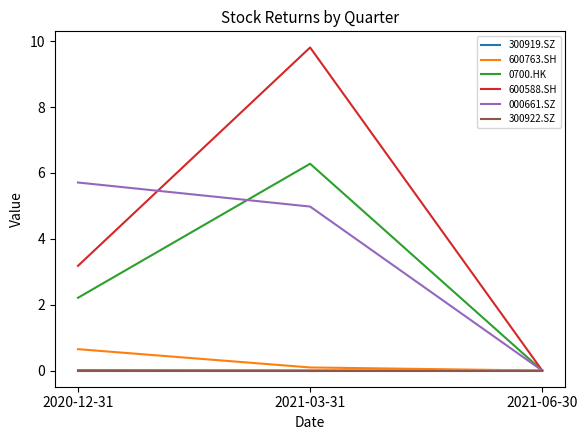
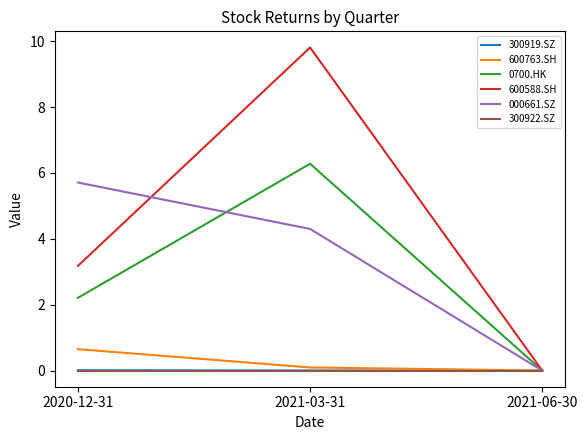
000661.SZ, 2021-03-31: 5.0 -> 4.3
